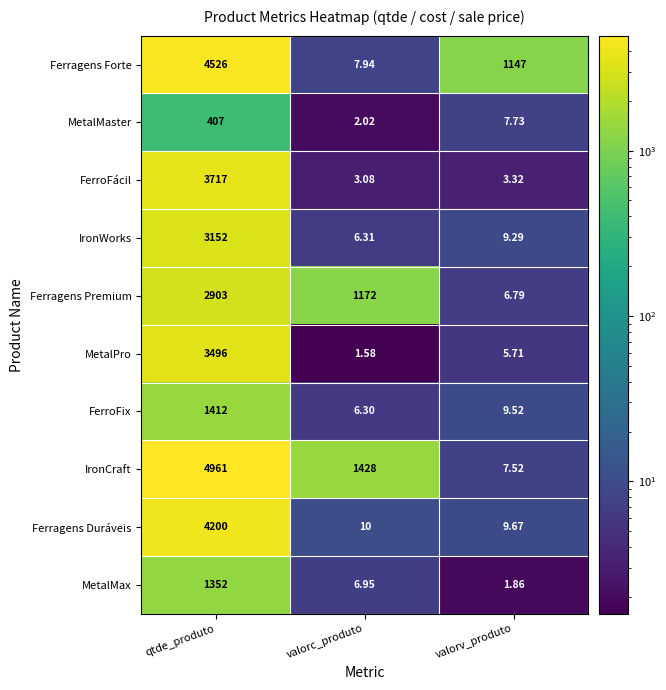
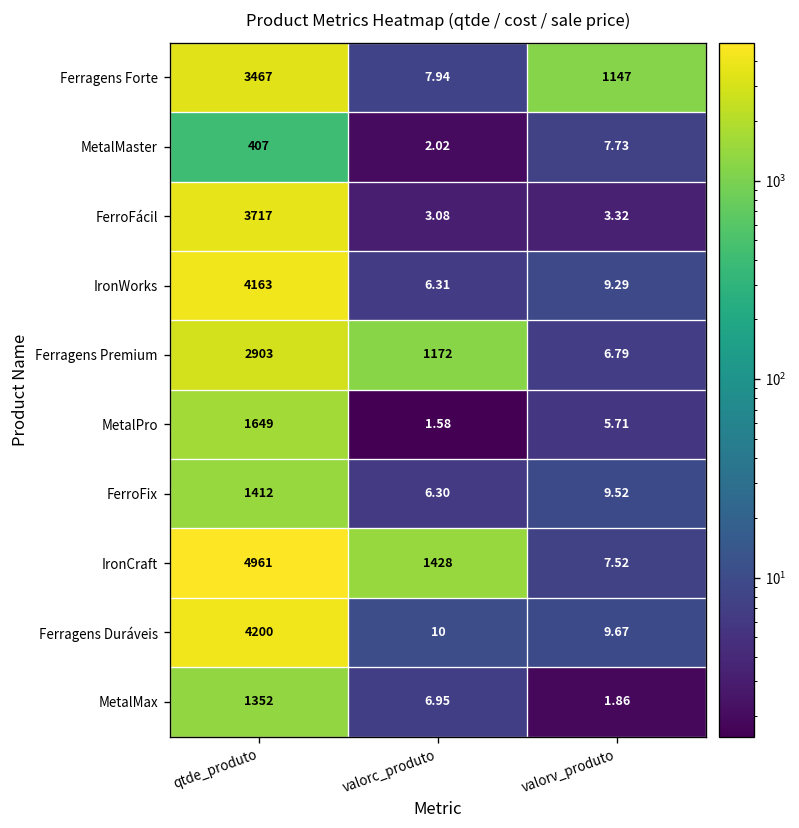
Ferragens Forte, qtde_produto: 4526 -> 3467
IronWorks, qtde_produto: 3152 -> 4163
MetalPro, qtde_produto: 3496 -> 1649
